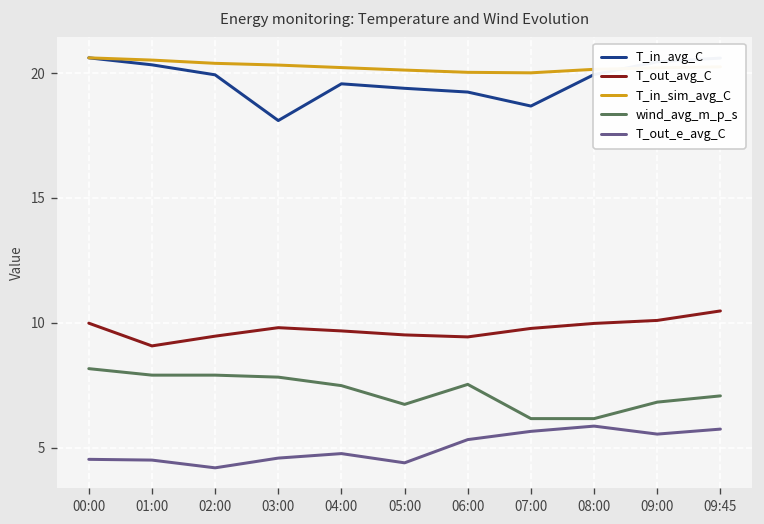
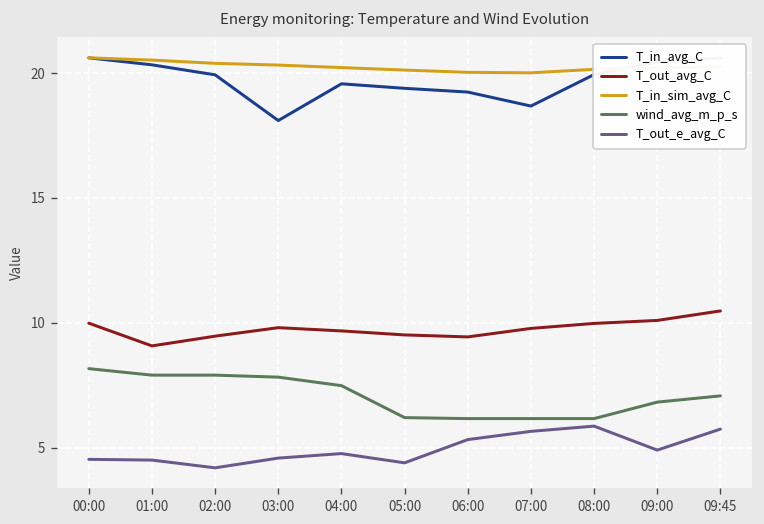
wind_avg_m_p_s, 05:00: 6.7 -> 6.2
wind_avg_m_p_s, 06:00: 7.5 -> 6.2
T_out_e_avg_C, 09:00: 5.6 -> 4.9
